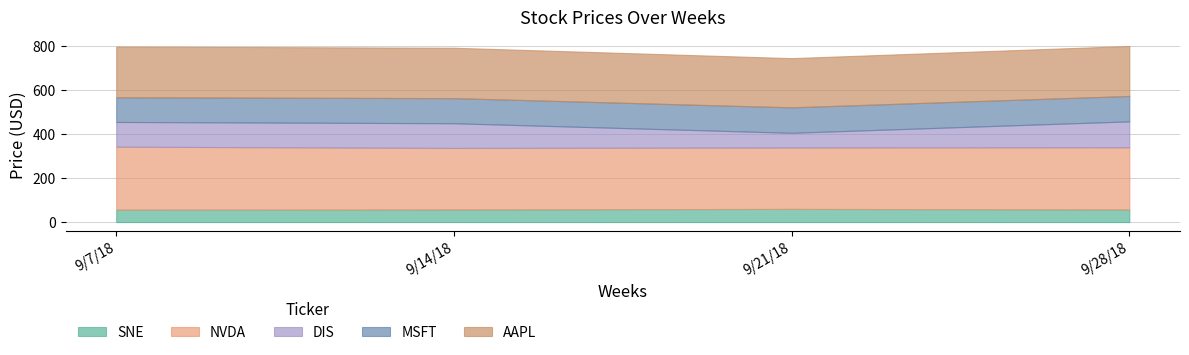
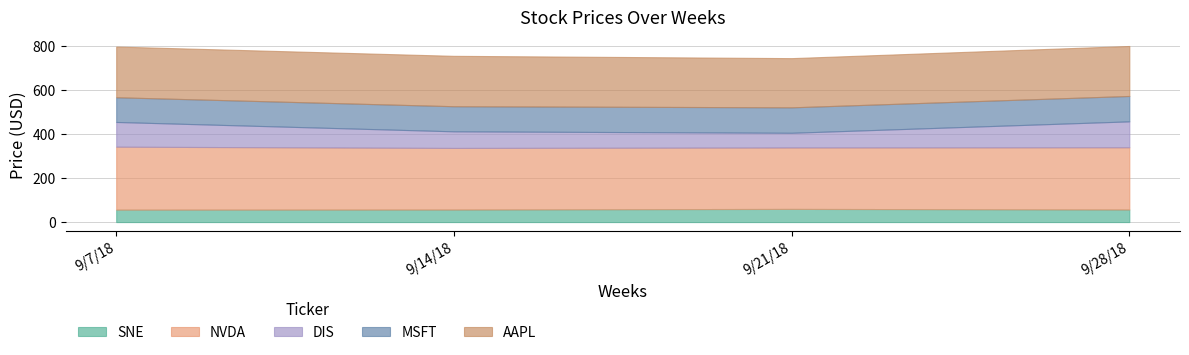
DIS, 9/14/18: 110 -> 80
